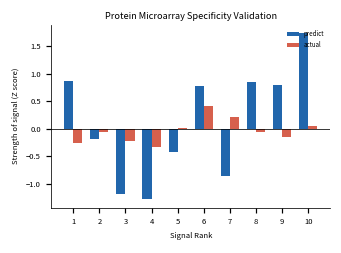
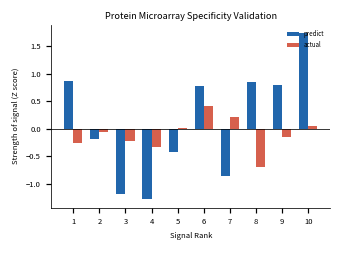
actual, 8: -0.1 -> -0.7
